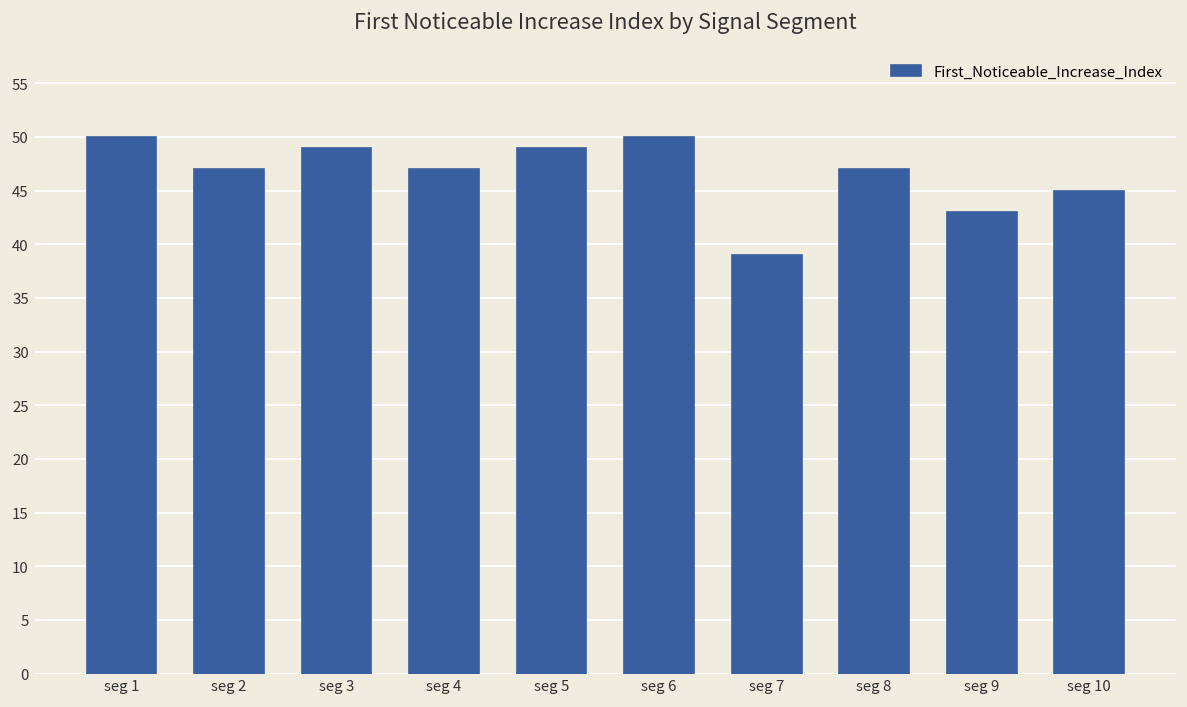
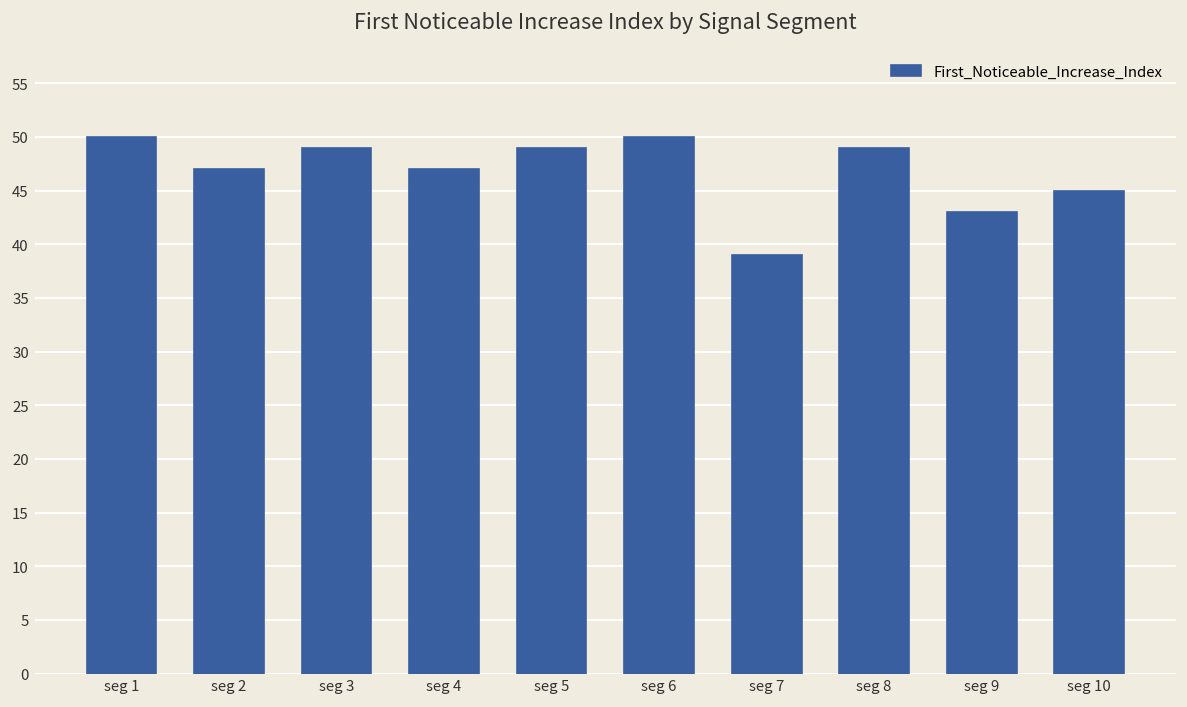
seg 8: 47 -> 49
